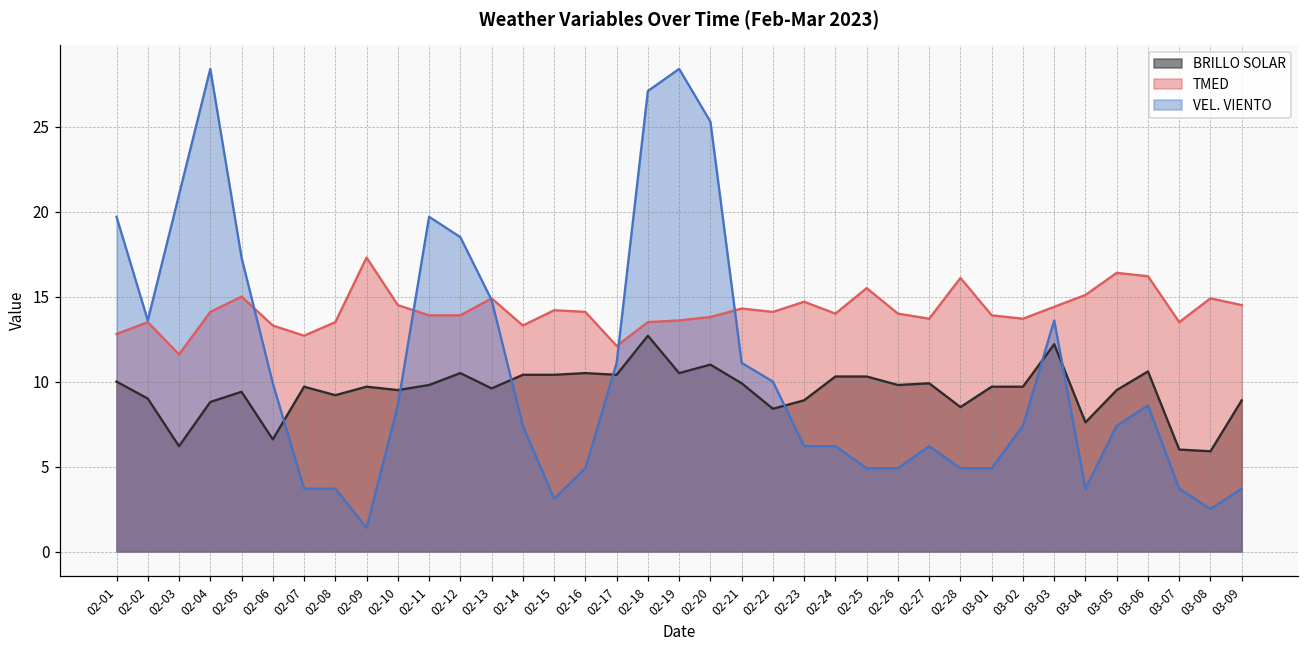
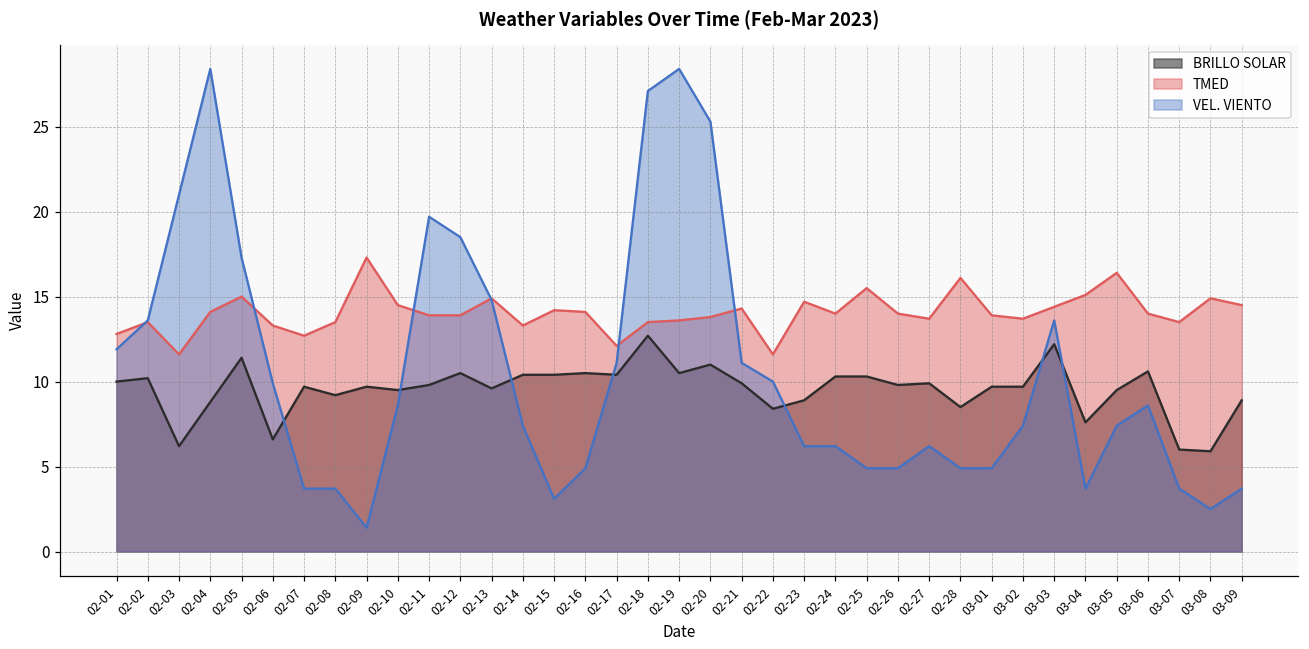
VEL. VIENTO, 02-01: 19.7 -> 11.9
BRILLO SOLAR, 02-02: 9.0 -> 10.2
BRILLO SOLAR, 02-05: 9.4 -> 11.4
TMED, 02-22: 14.1 -> 11.6
TMED, 03-06: 16.2 -> 14.0
